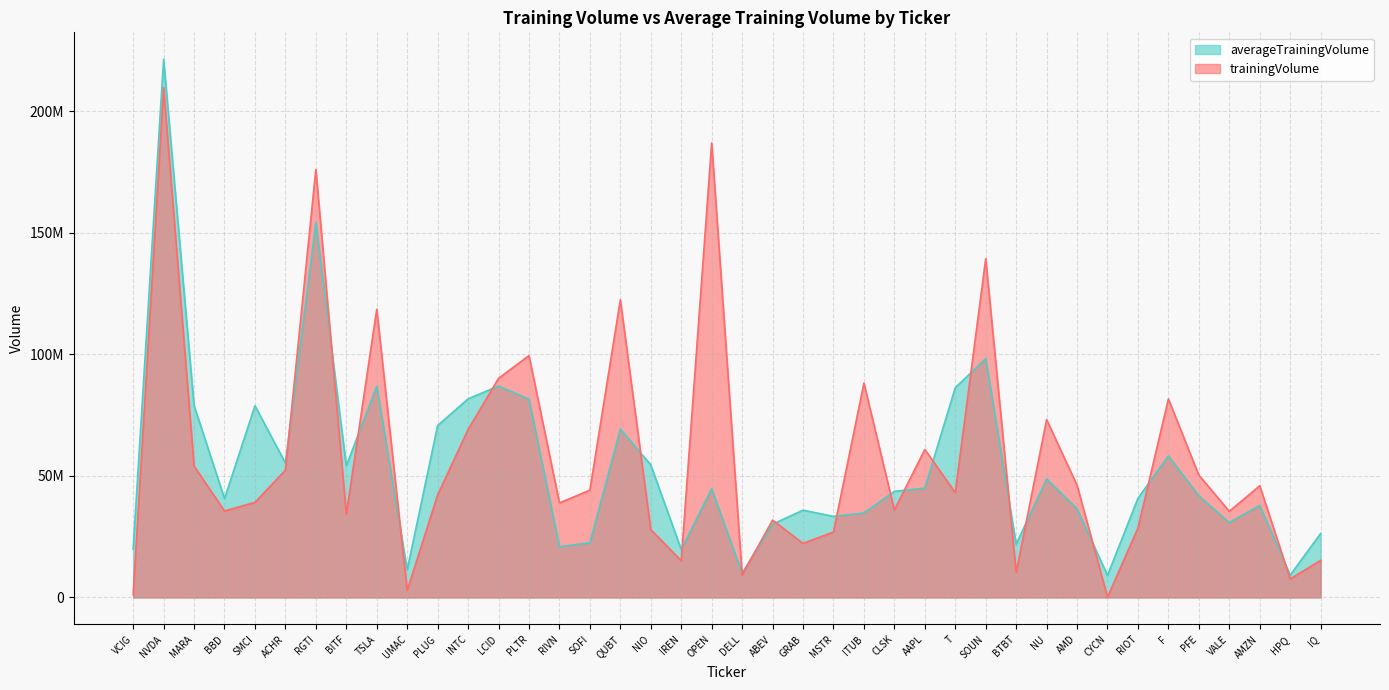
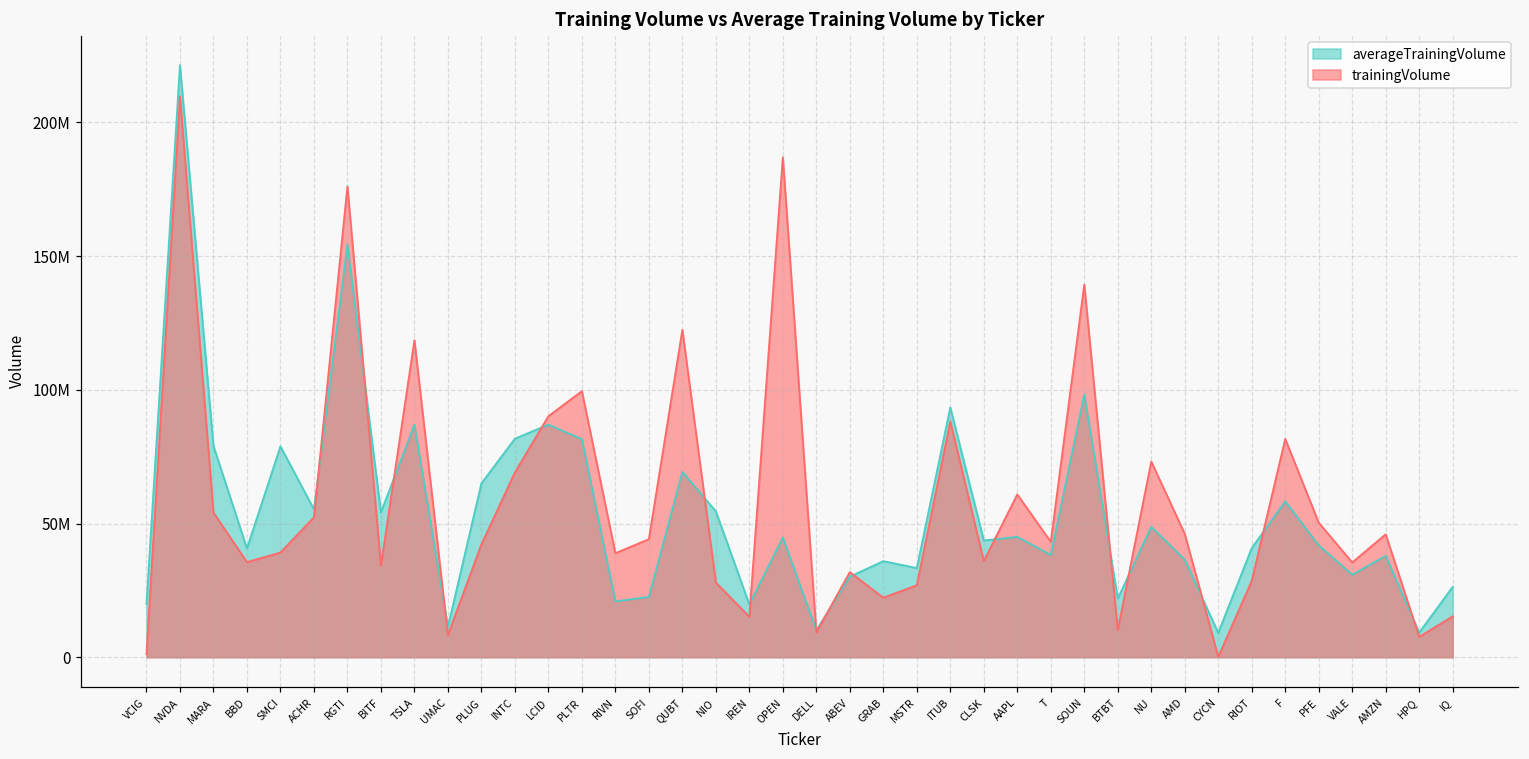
trainingVolume, UMAC: 3000000 -> 8000000
averageTrainingVolume, PLUG: 71000000 -> 65000000
averageTrainingVolume, ITUB: 35000000 -> 93000000
averageTrainingVolume, T: 86000000 -> 38000000
